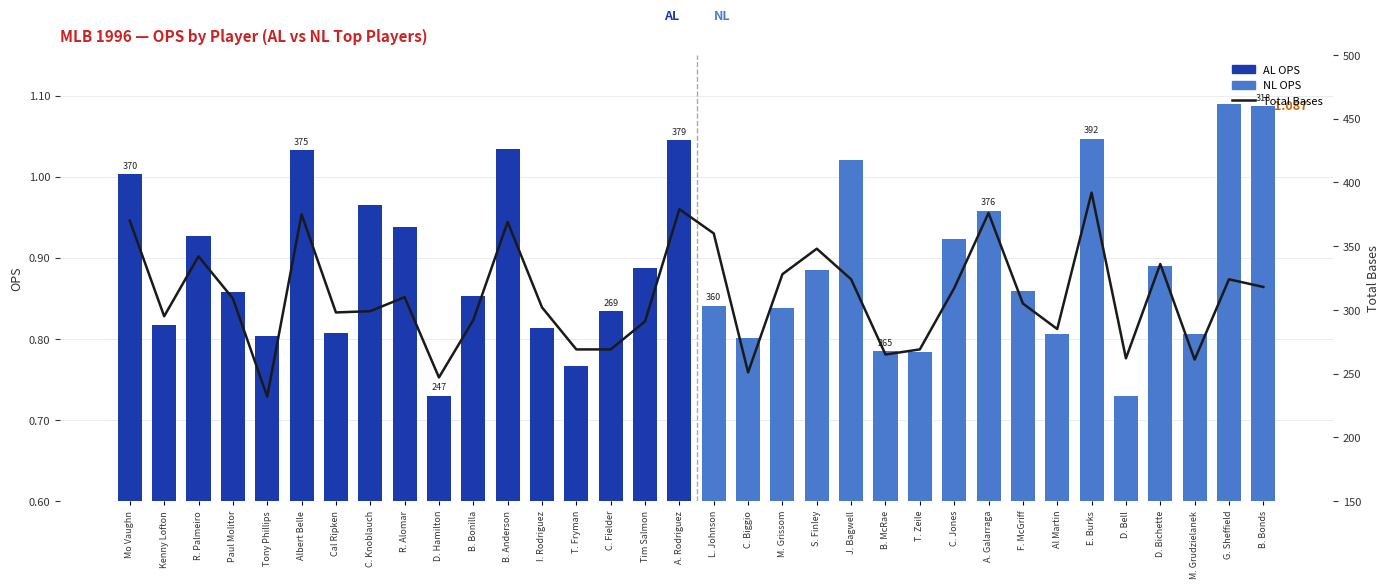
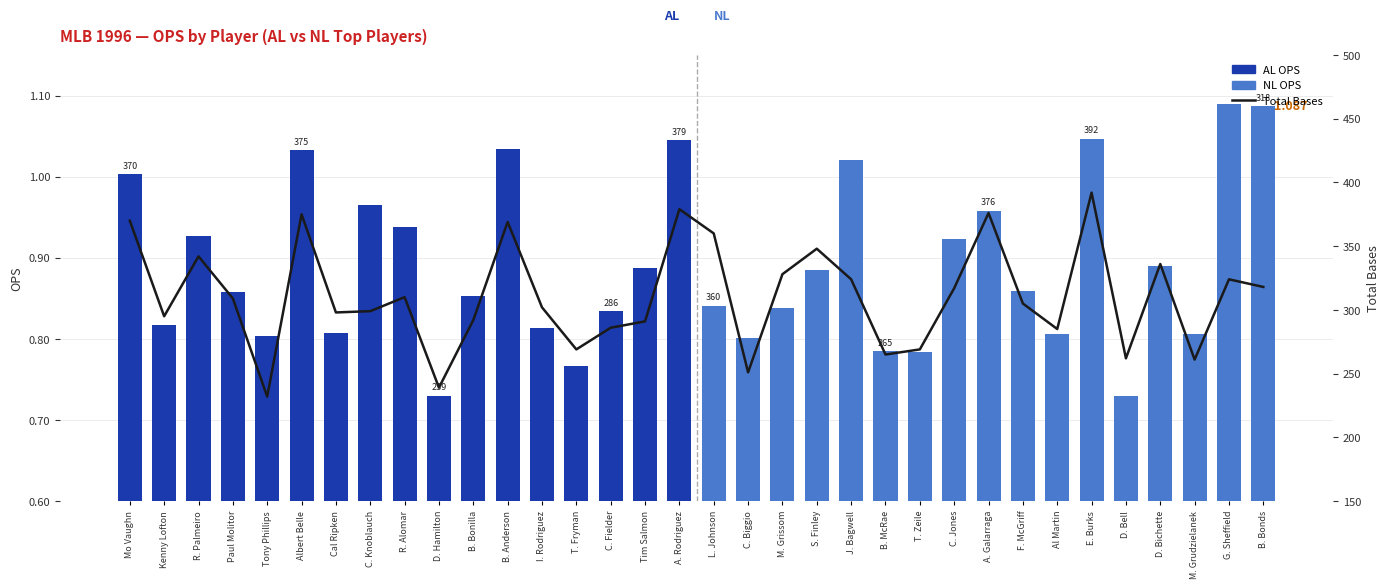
Total Bases, D. Hamilton: 247 -> 239
Total Bases, C. Fielder: 269 -> 286
